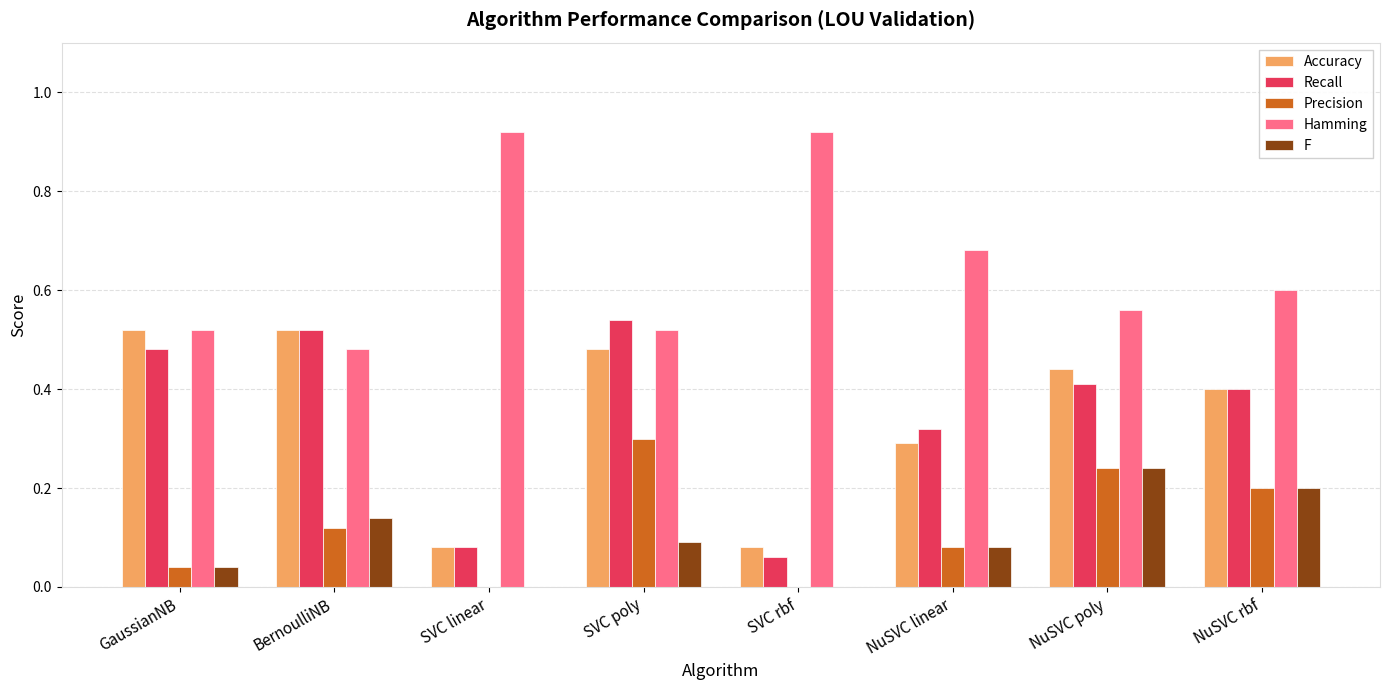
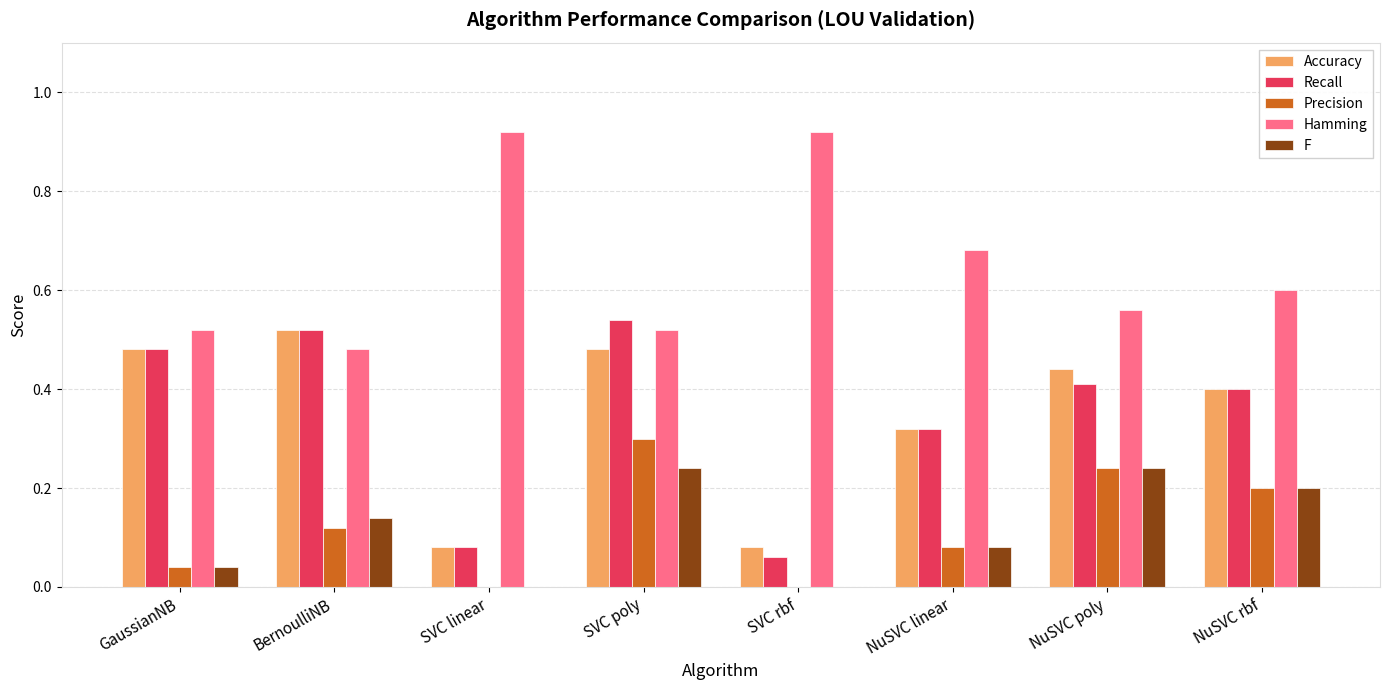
Accuracy, GaussianNB: 0.52 -> 0.48
F, SVC poly: 0.09 -> 0.24
Accuracy, NuSVC linear: 0.29 -> 0.32
